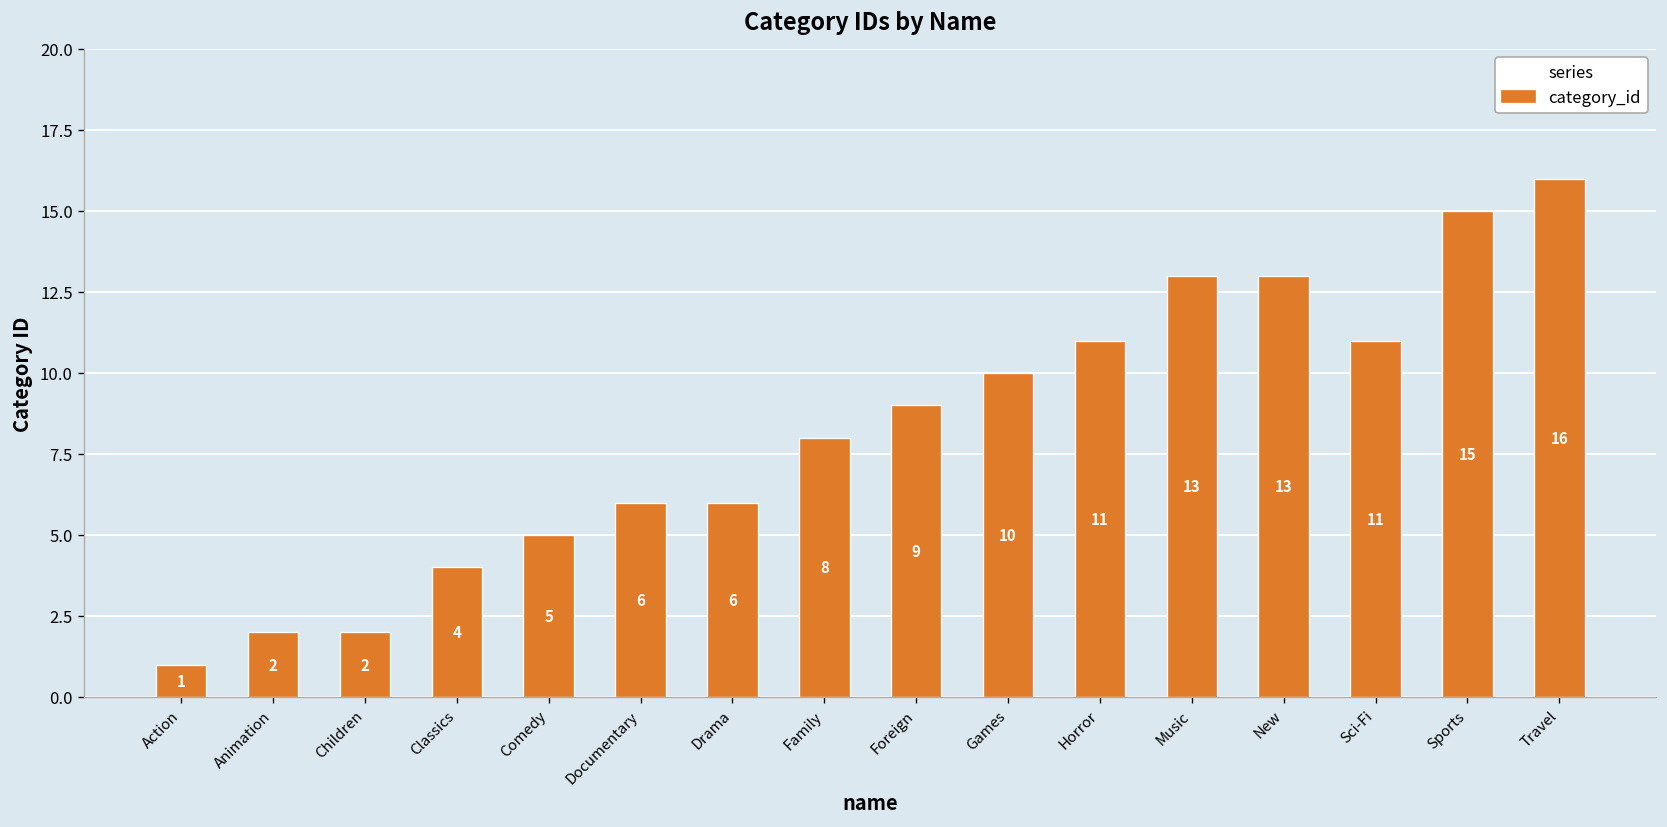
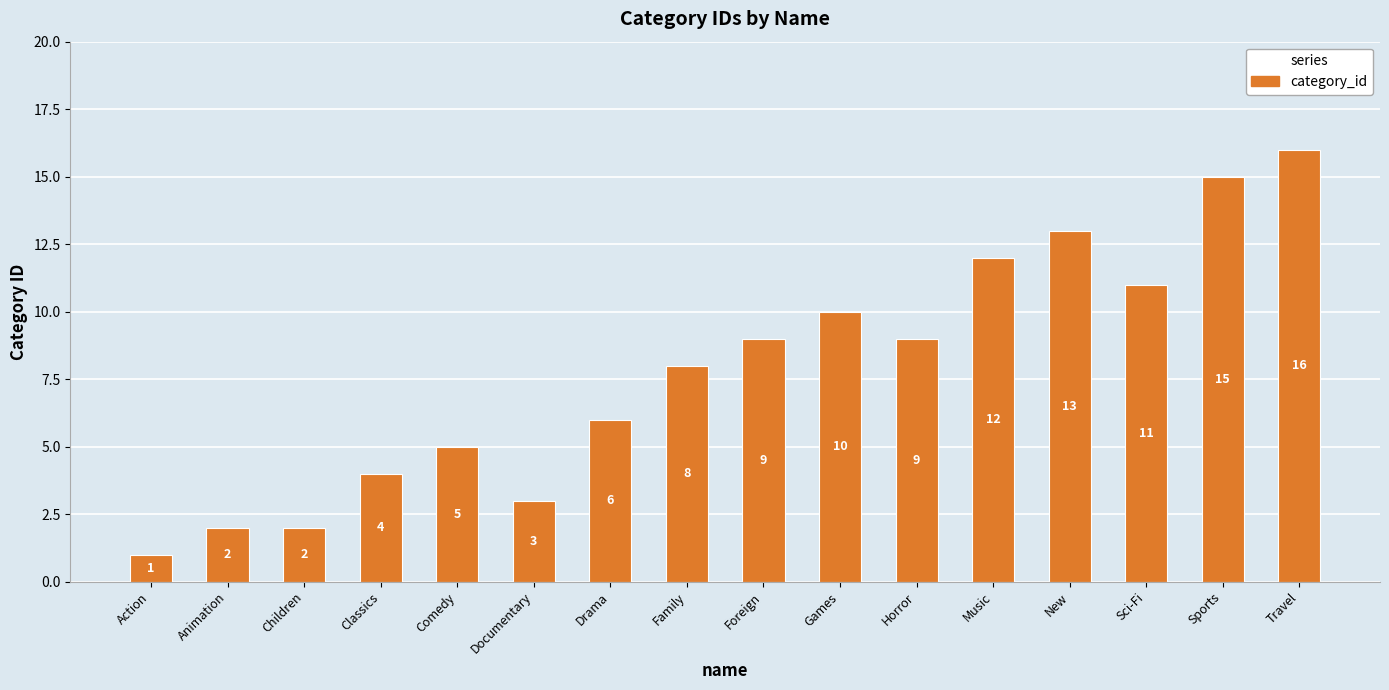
Documentary: 6 -> 3
Horror: 11 -> 9
Music: 13 -> 12
